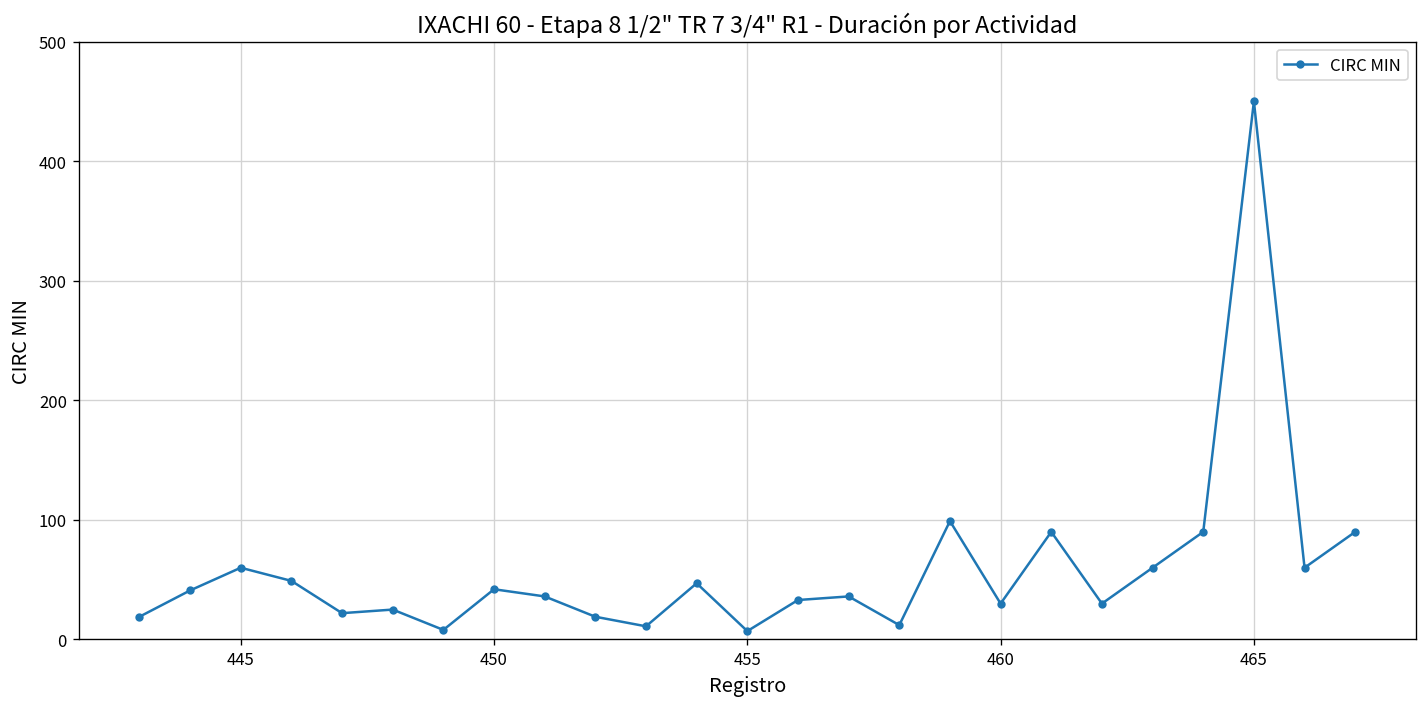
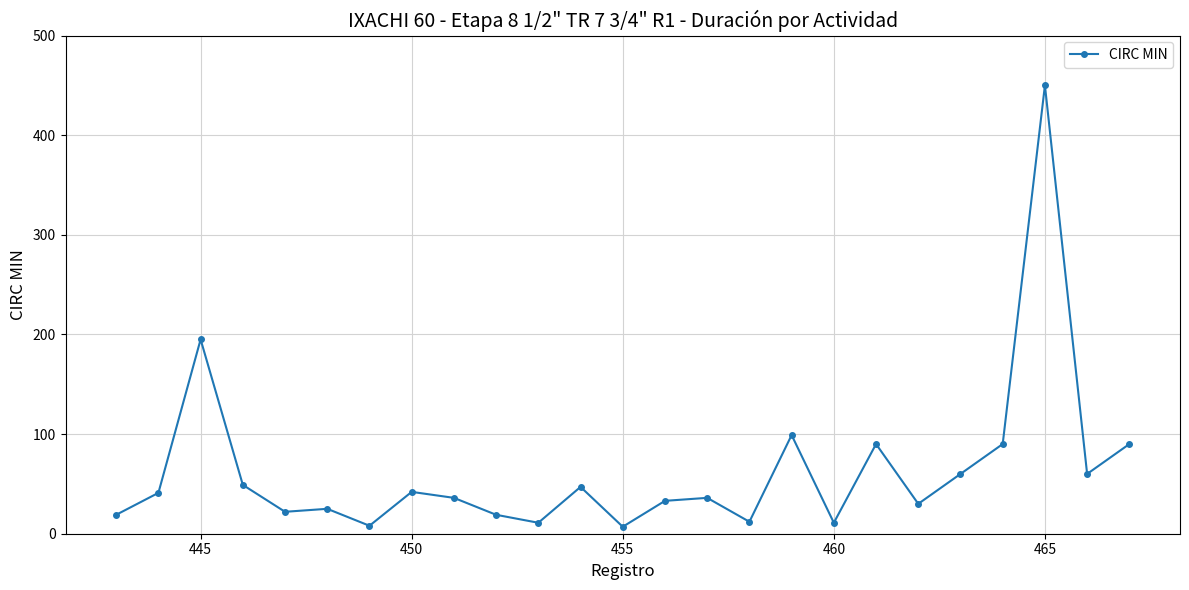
445: 60 -> 200
460: 30 -> 10
